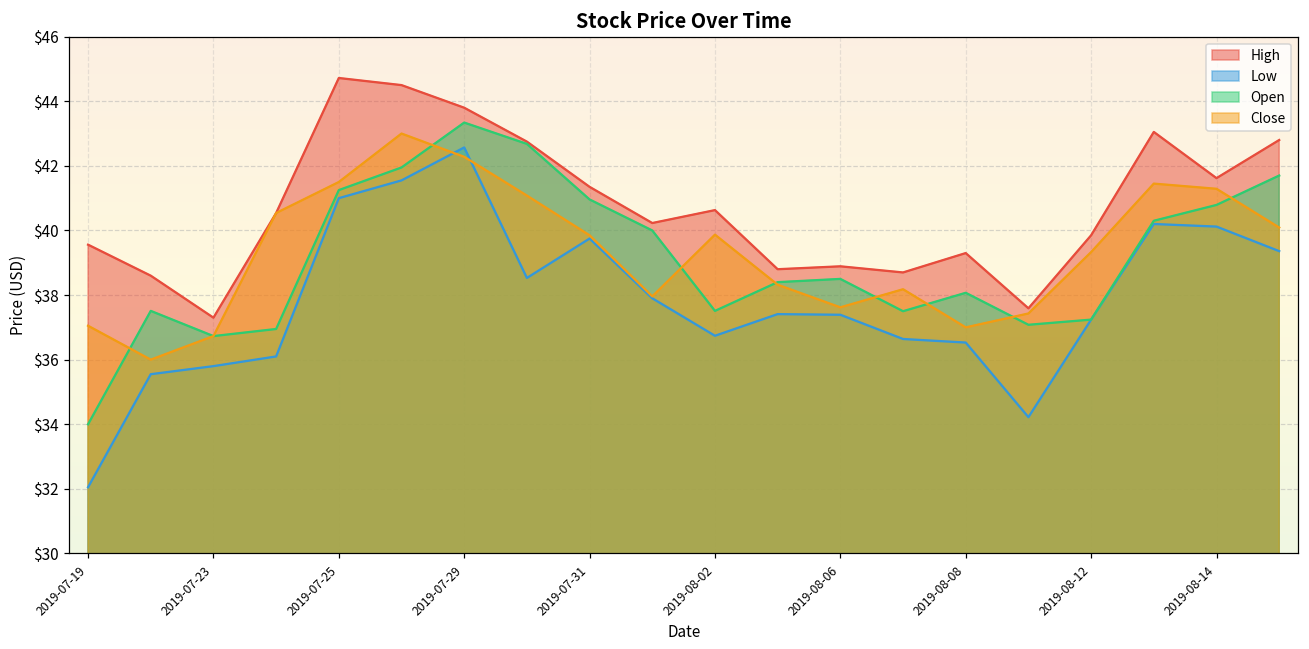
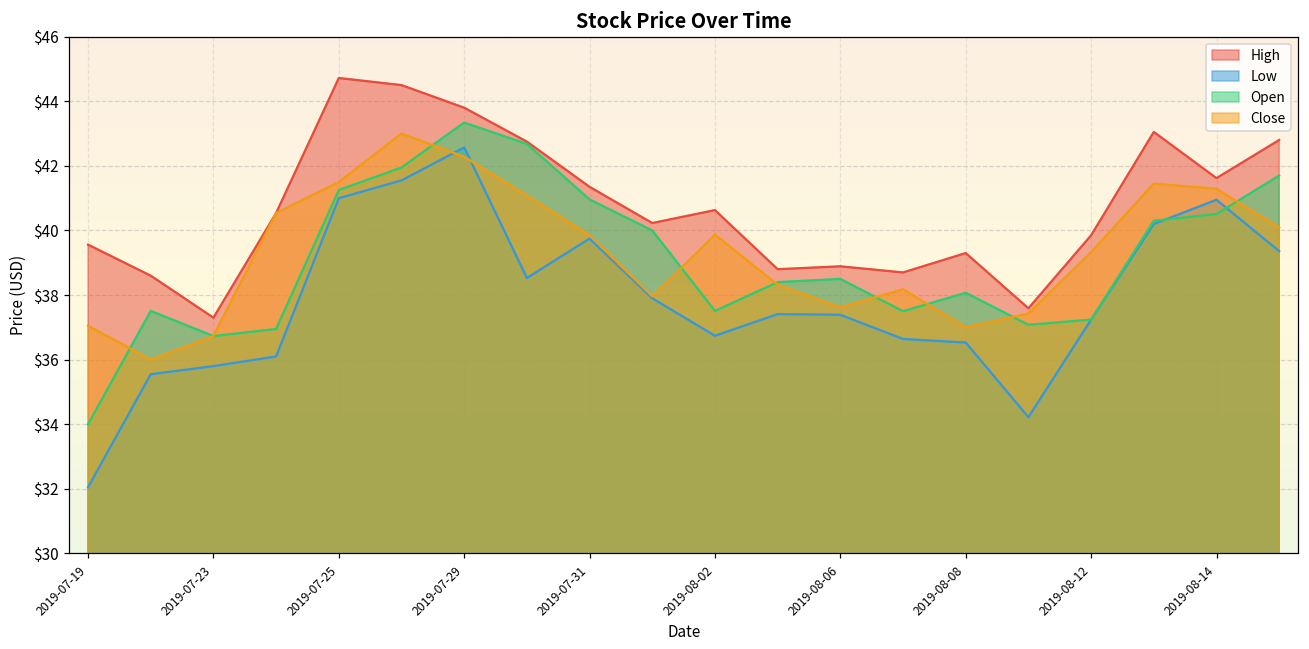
Low, 2019-08-14: $40.1 -> $41.0
Open, 2019-08-14: $40.8 -> $40.5
